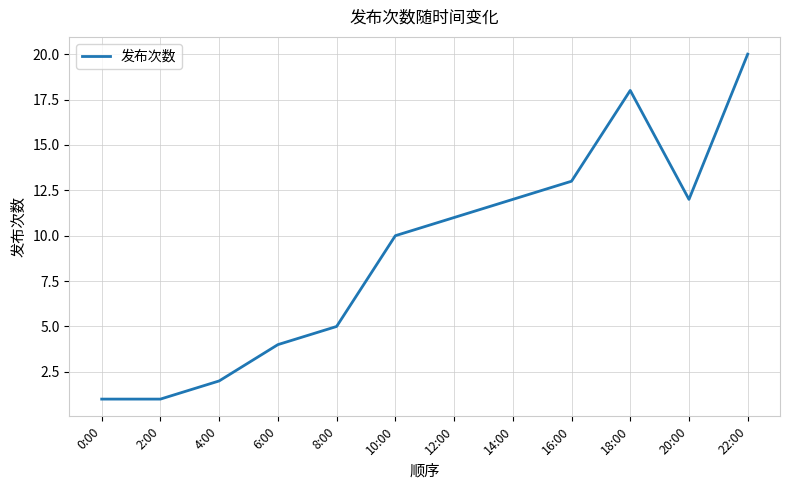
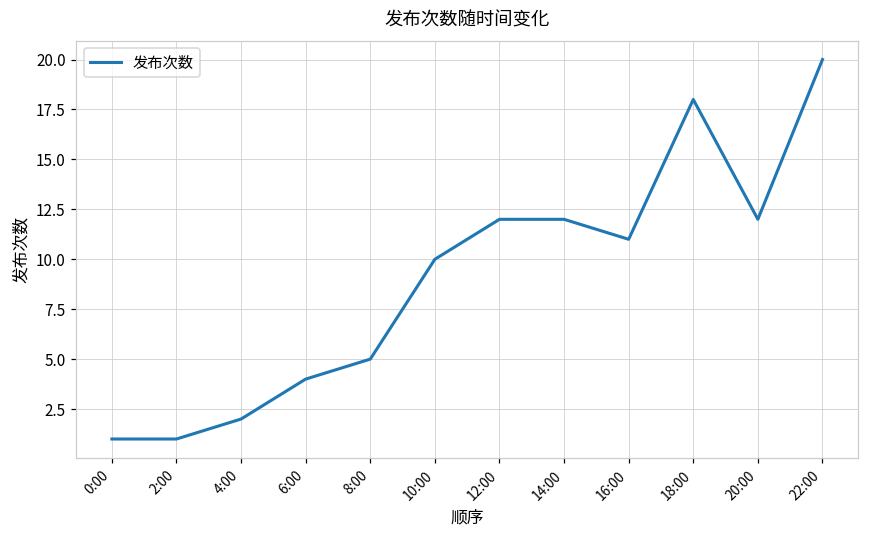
12:00: 11 -> 12
16:00: 13 -> 11
